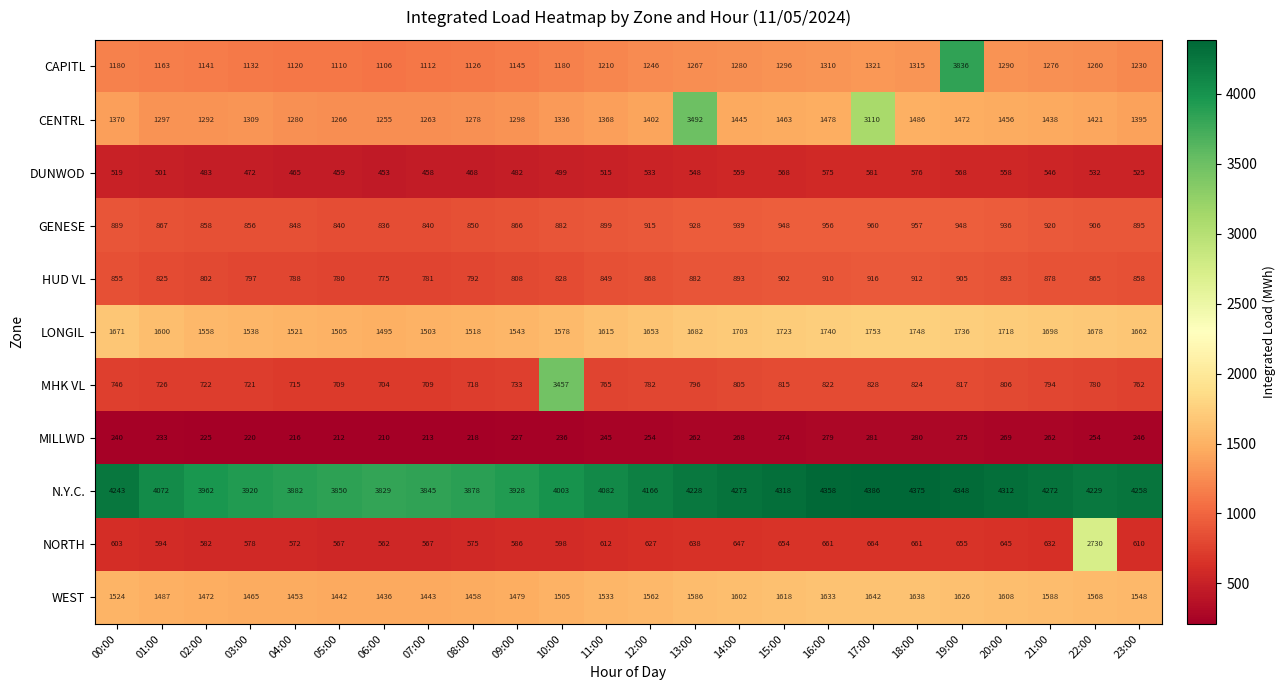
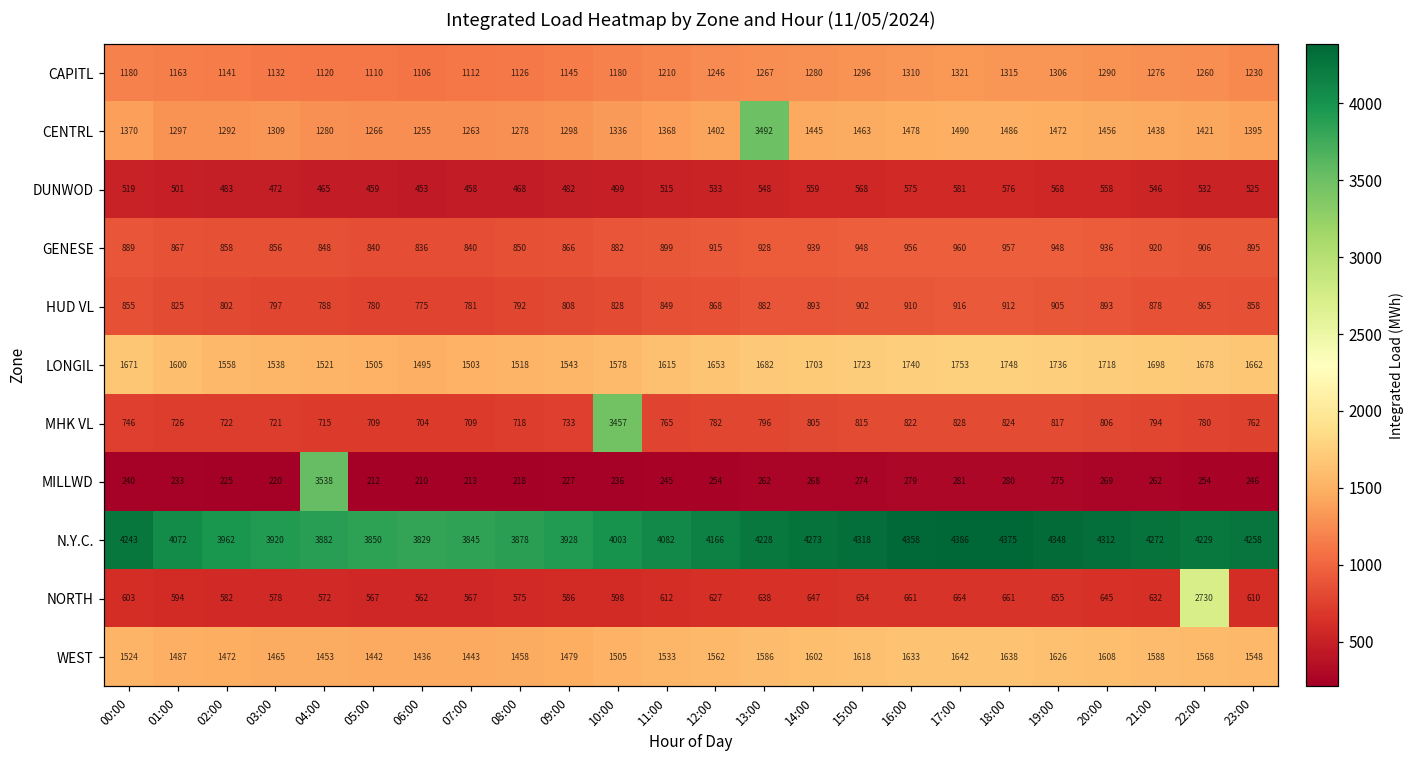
CAPITL, 19:00: 3836 -> 1306
CENTRL, 17:00: 3110 -> 1490
MILLWD, 04:00: 216 -> 3538
